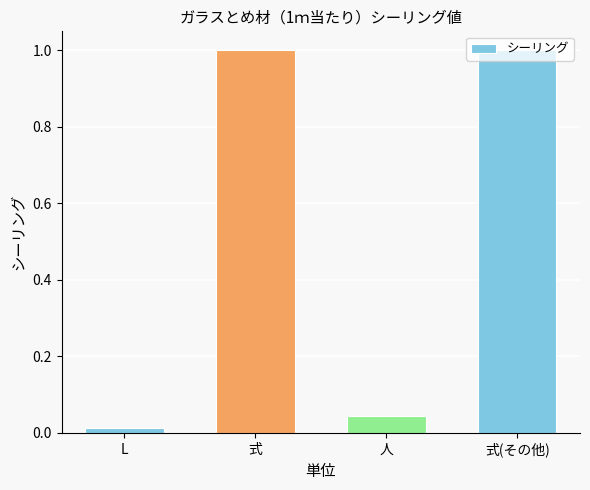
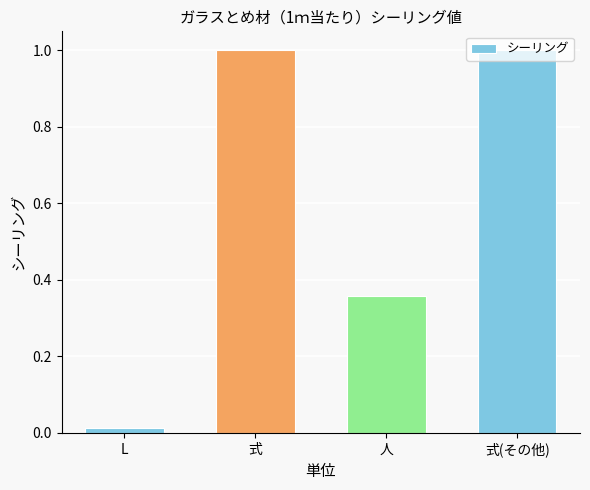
人: 0.04 -> 0.36
